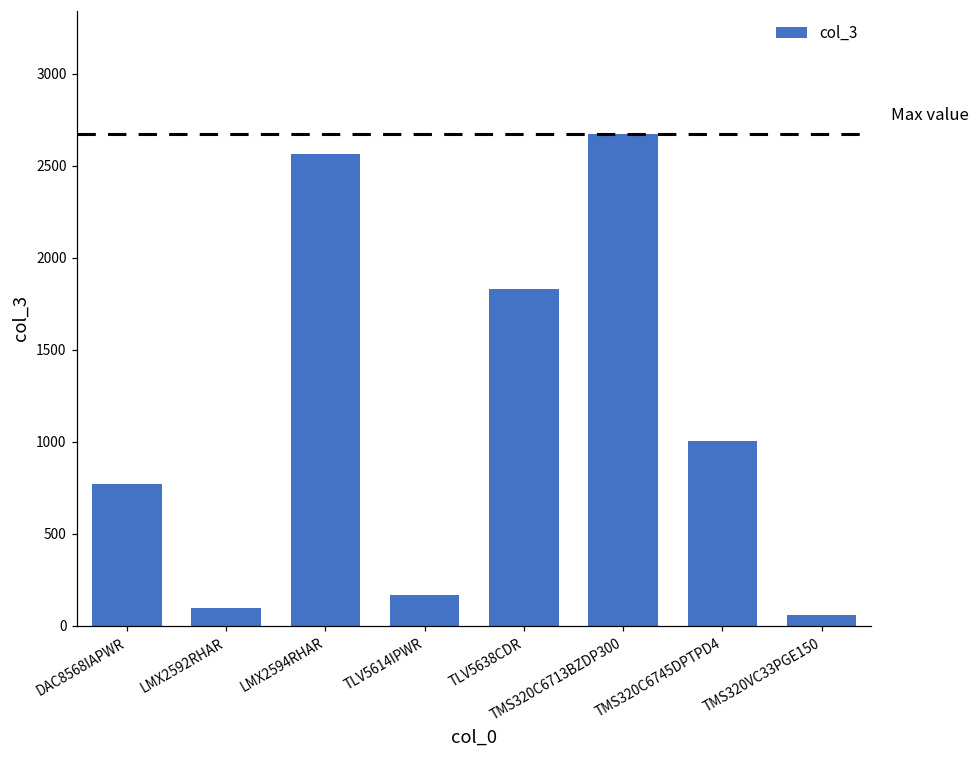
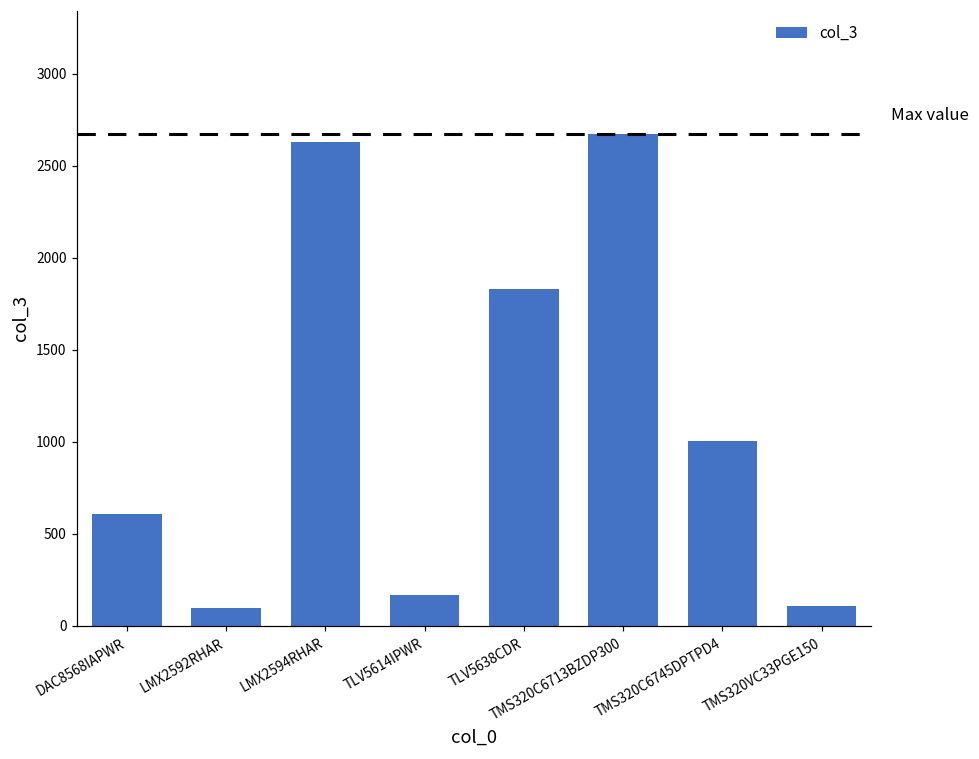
DAC8568IAPWR: 770 -> 610
LMX2594RHAR: 2560 -> 2630
TMS320VC33PGE150: 60 -> 110
